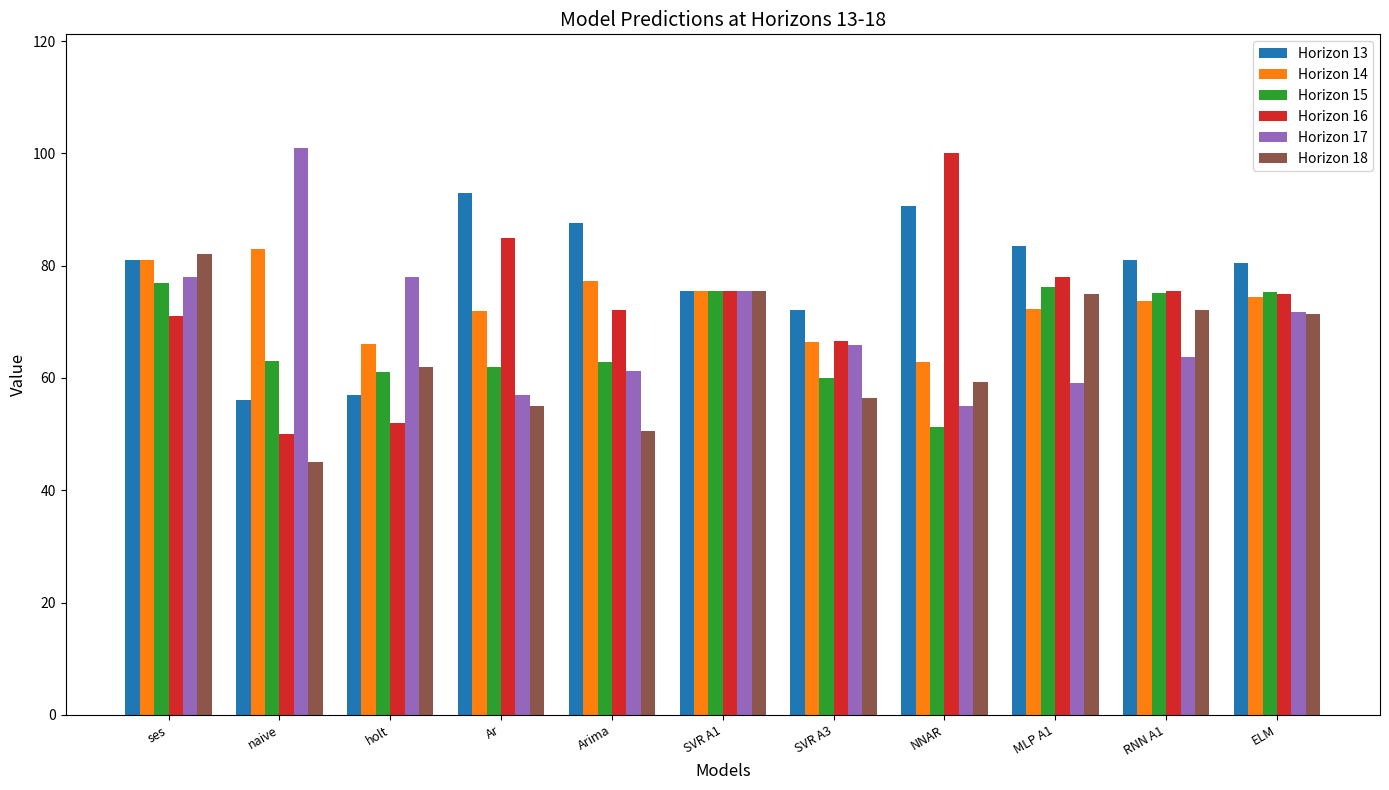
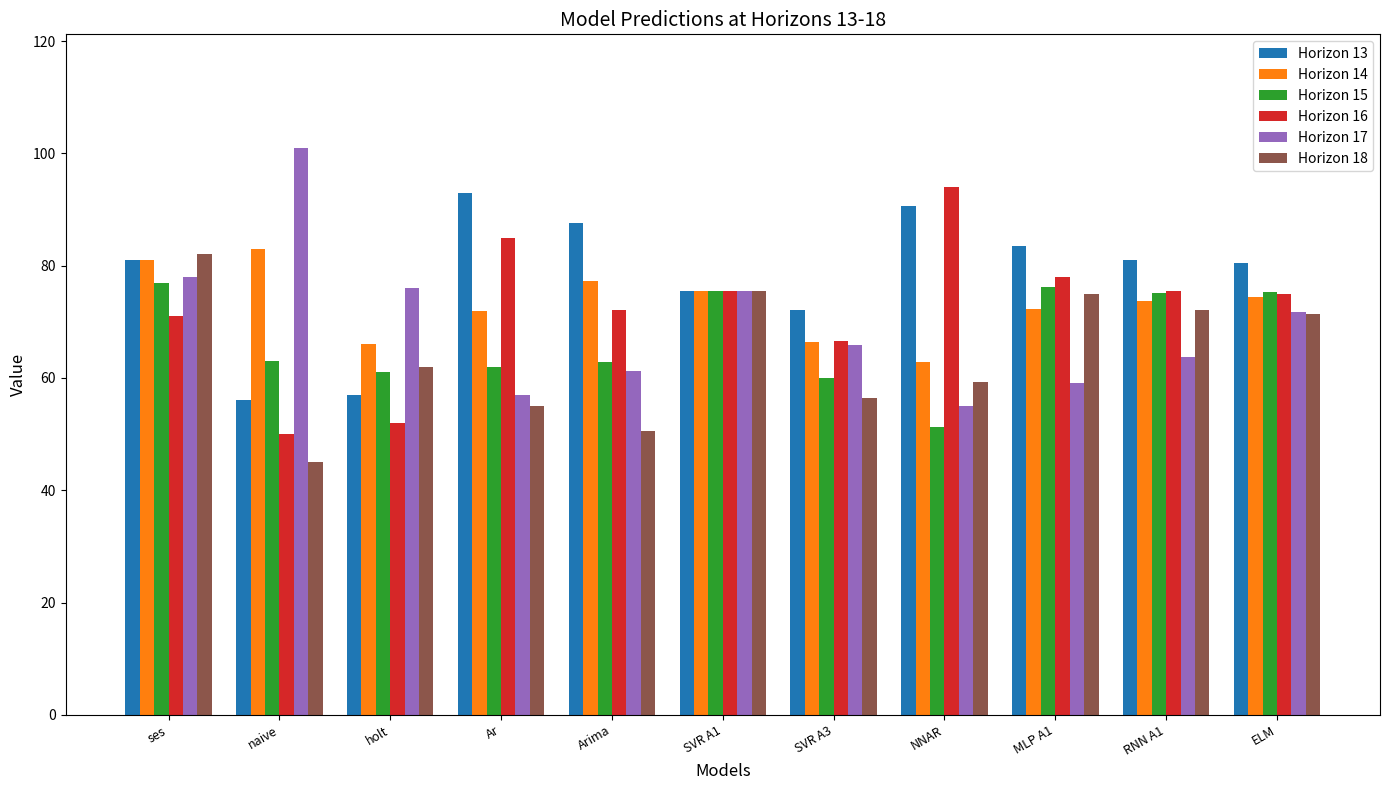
Horizon 17, holt: 78 -> 76
Horizon 16, NNAR: 100 -> 94
